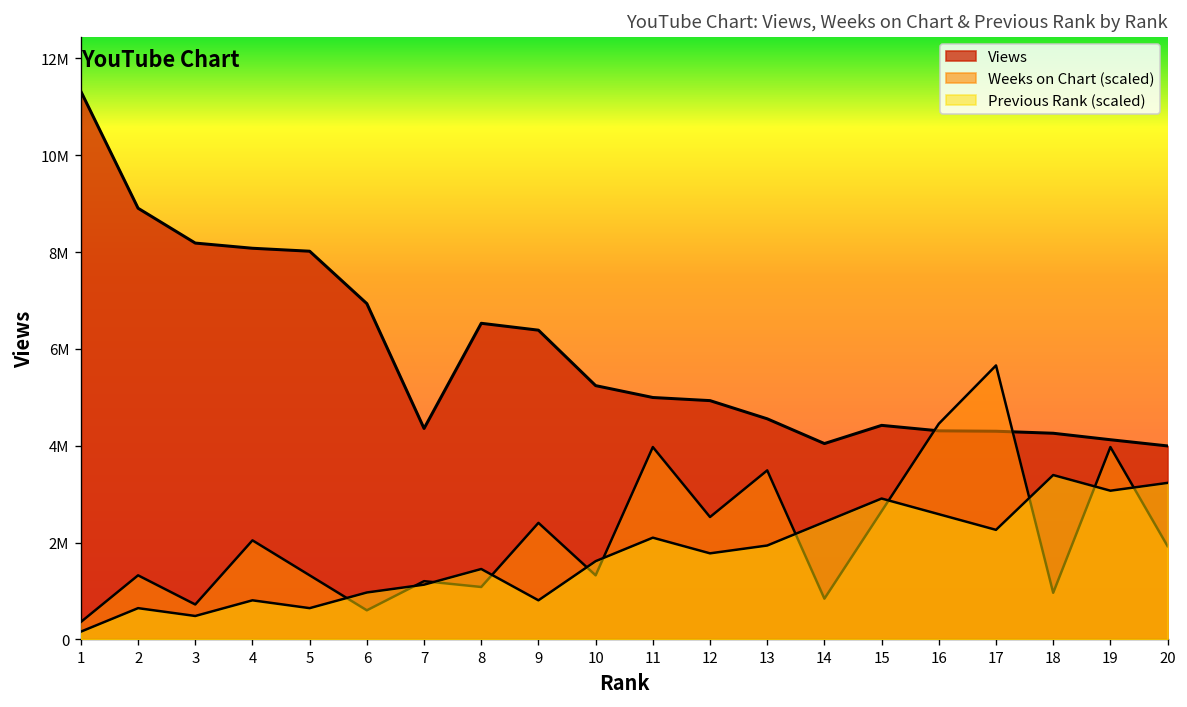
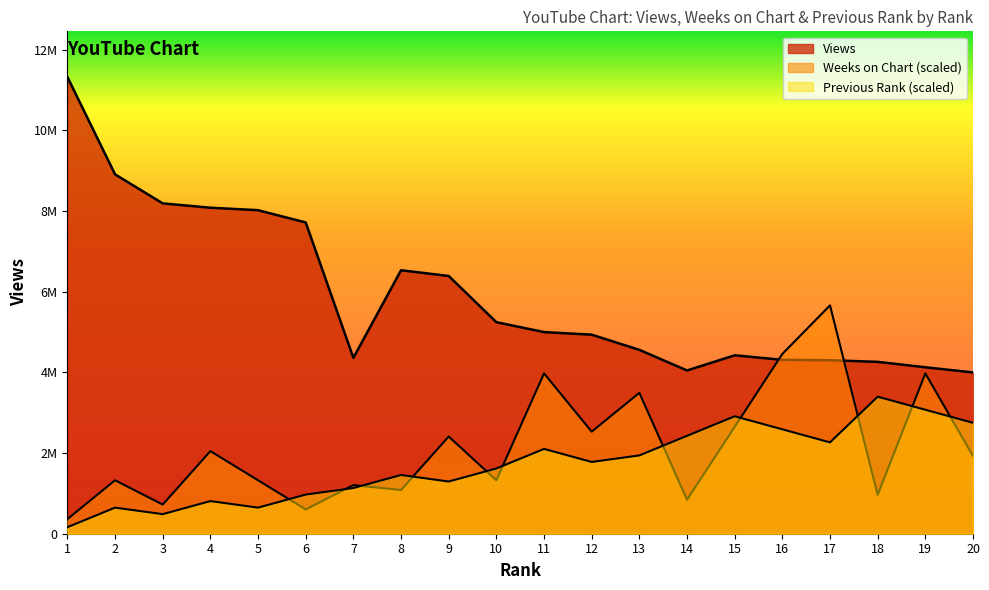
Views, 6: 6900000 -> 7700000
Previous Rank (scaled), 9: 800000 -> 1300000
Previous Rank (scaled), 20: 3200000 -> 2700000
